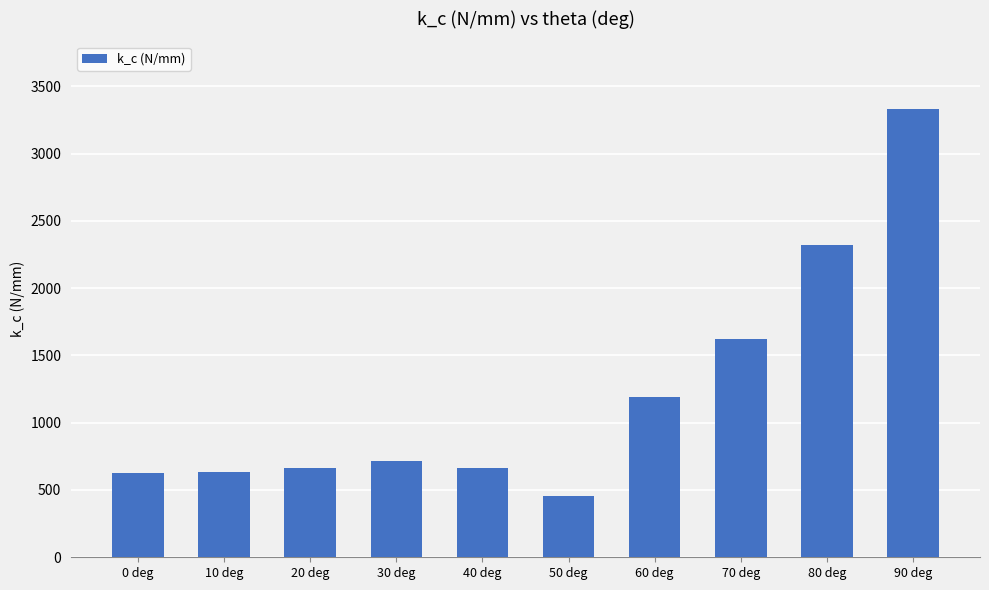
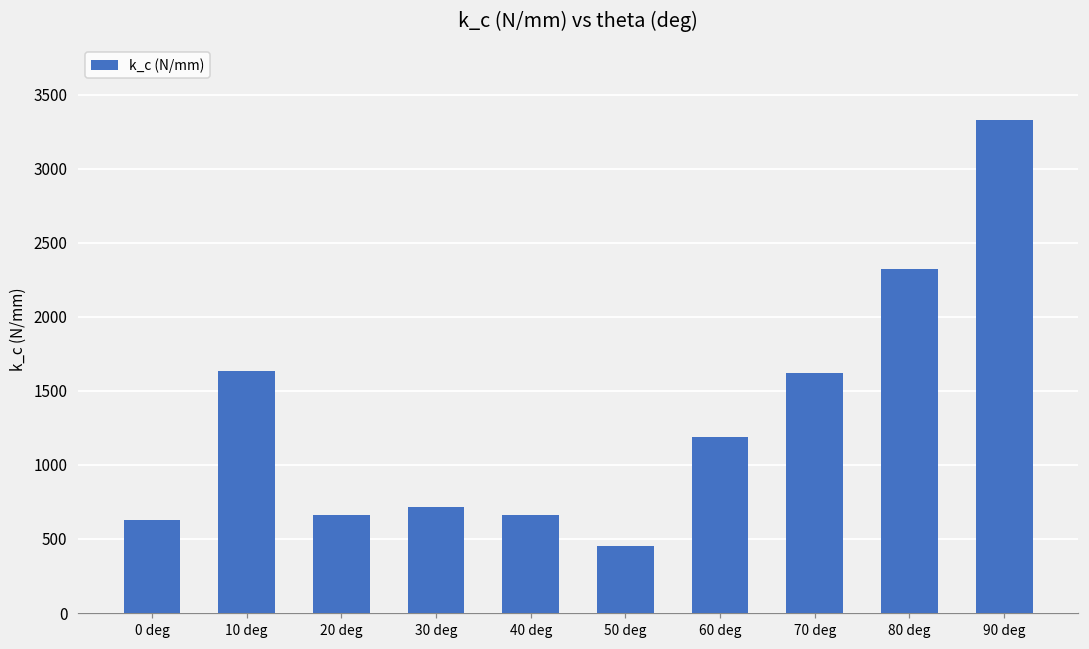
10 deg: 630 -> 1640
